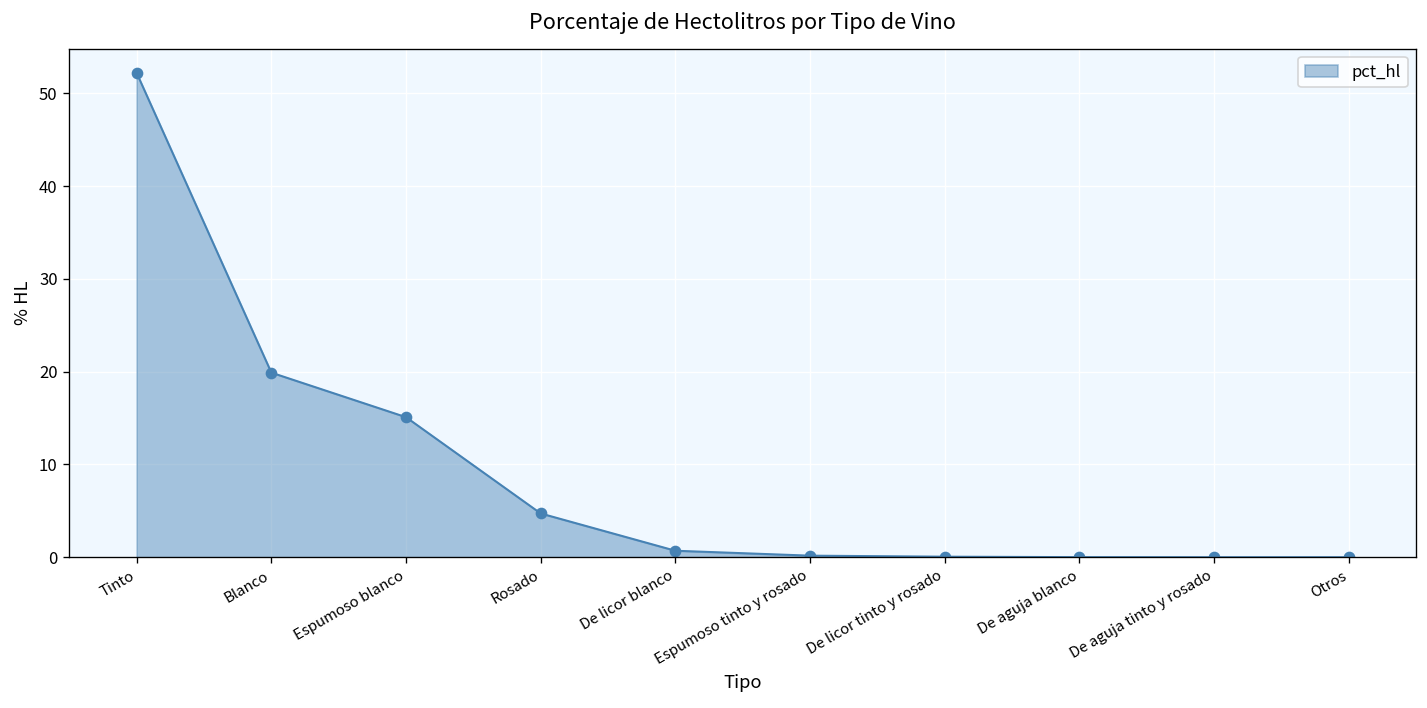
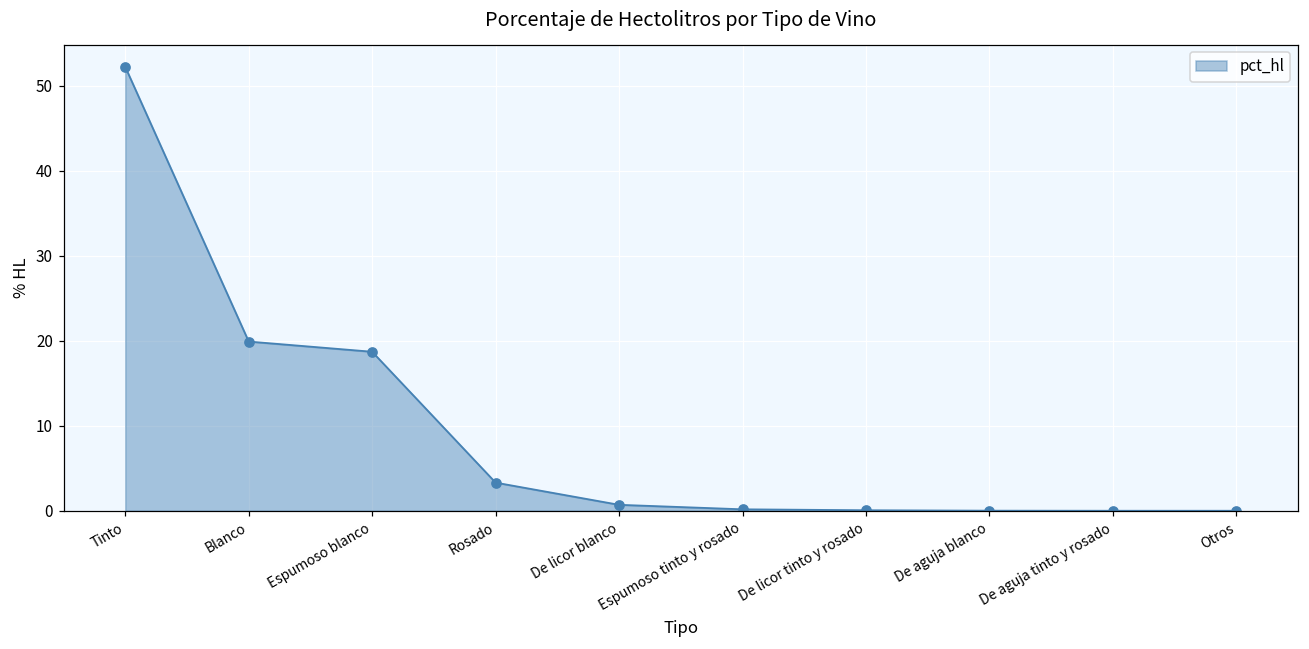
Espumoso blanco: 15 -> 19
Rosado: 5 -> 3
